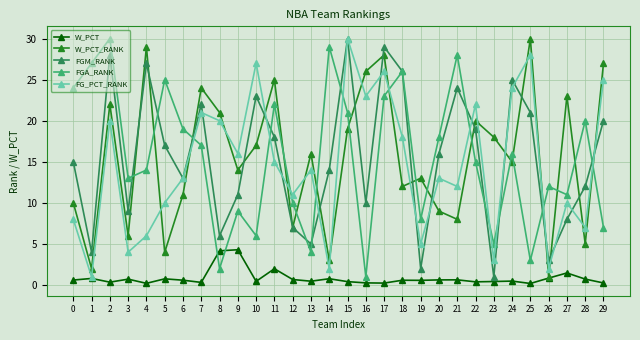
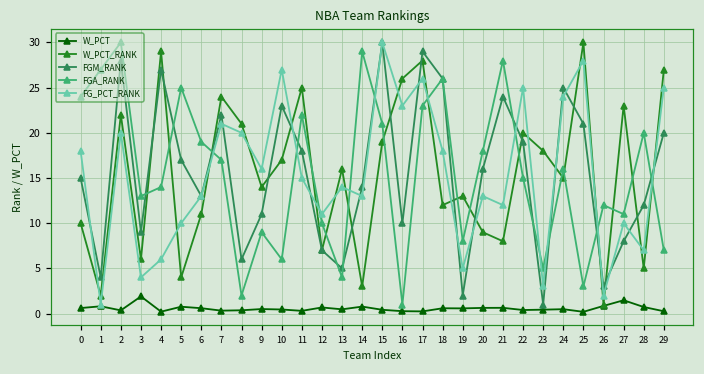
FG_PCT_RANK, 0: 8 -> 18
W_PCT, 3: 1 -> 2
W_PCT, 8: 4 -> 0
W_PCT, 9: 4 -> 1
W_PCT, 11: 2 -> 0
FG_PCT_RANK, 14: 2 -> 13
FG_PCT_RANK, 22: 22 -> 25
